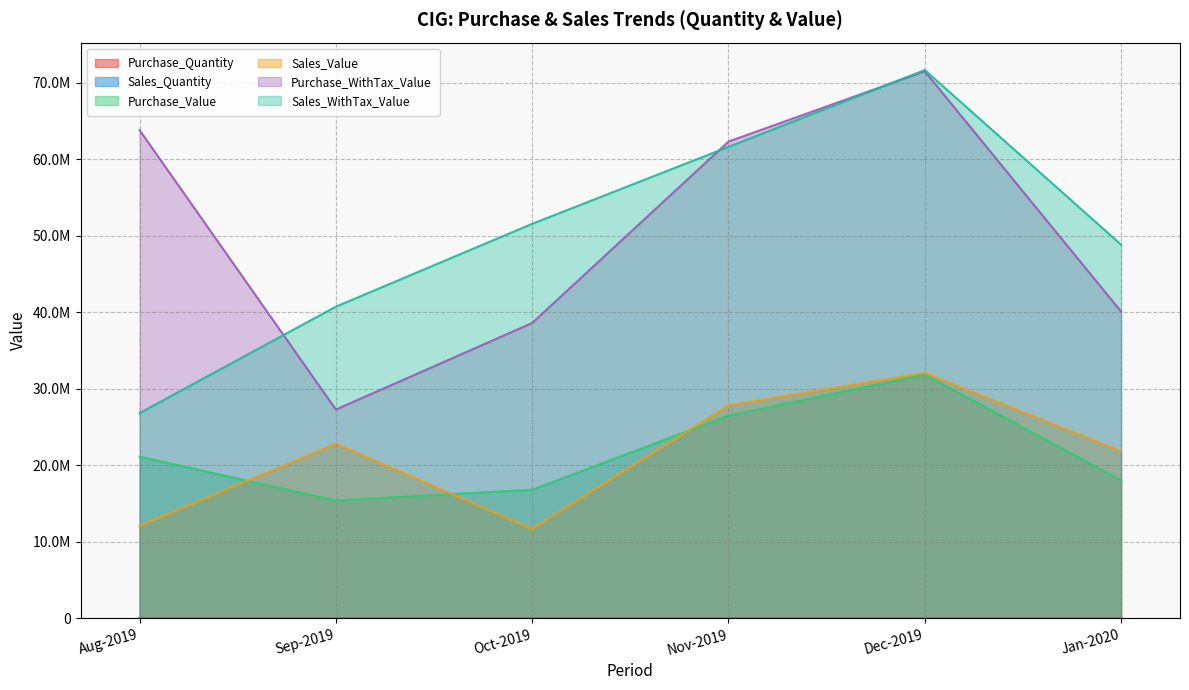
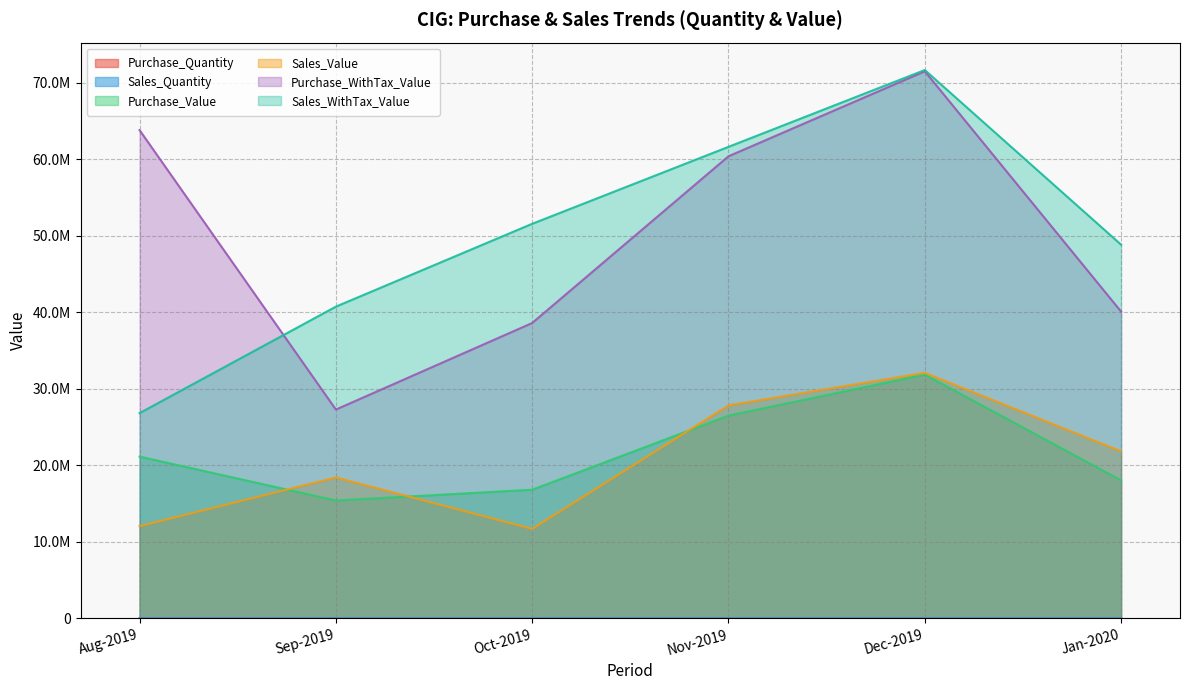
Sales_Value, Sep-2019: 23000000 -> 18000000
Purchase_WithTax_Value, Nov-2019: 62000000 -> 60000000
